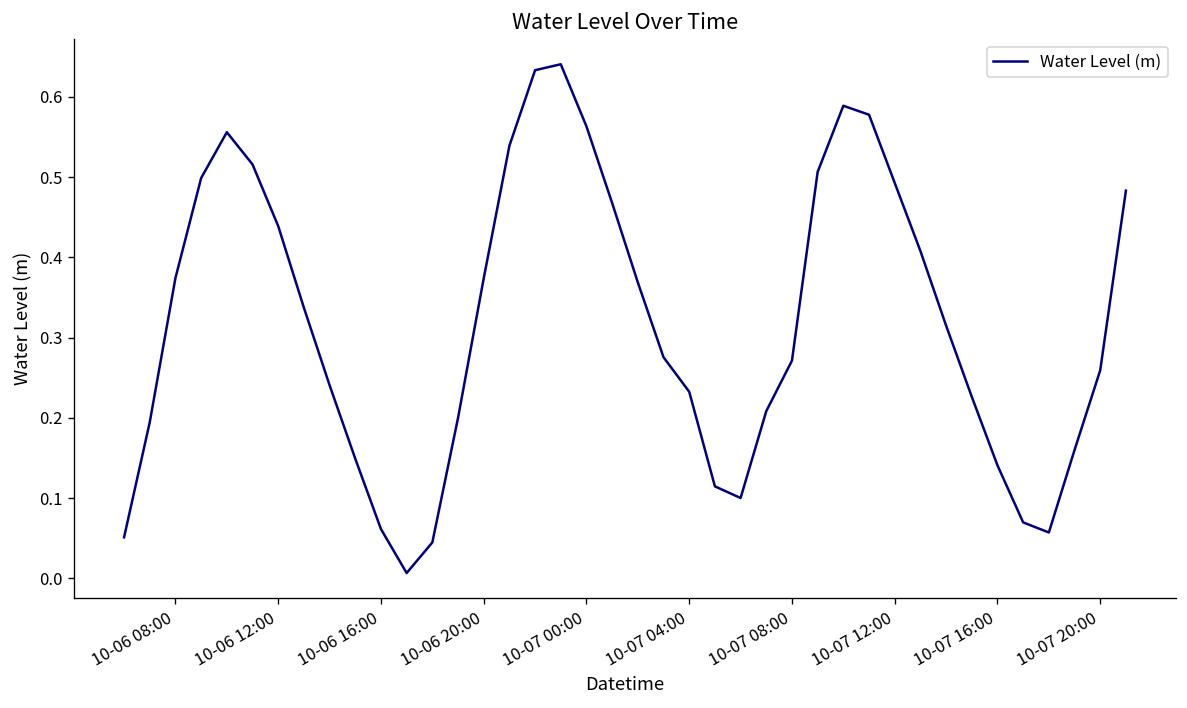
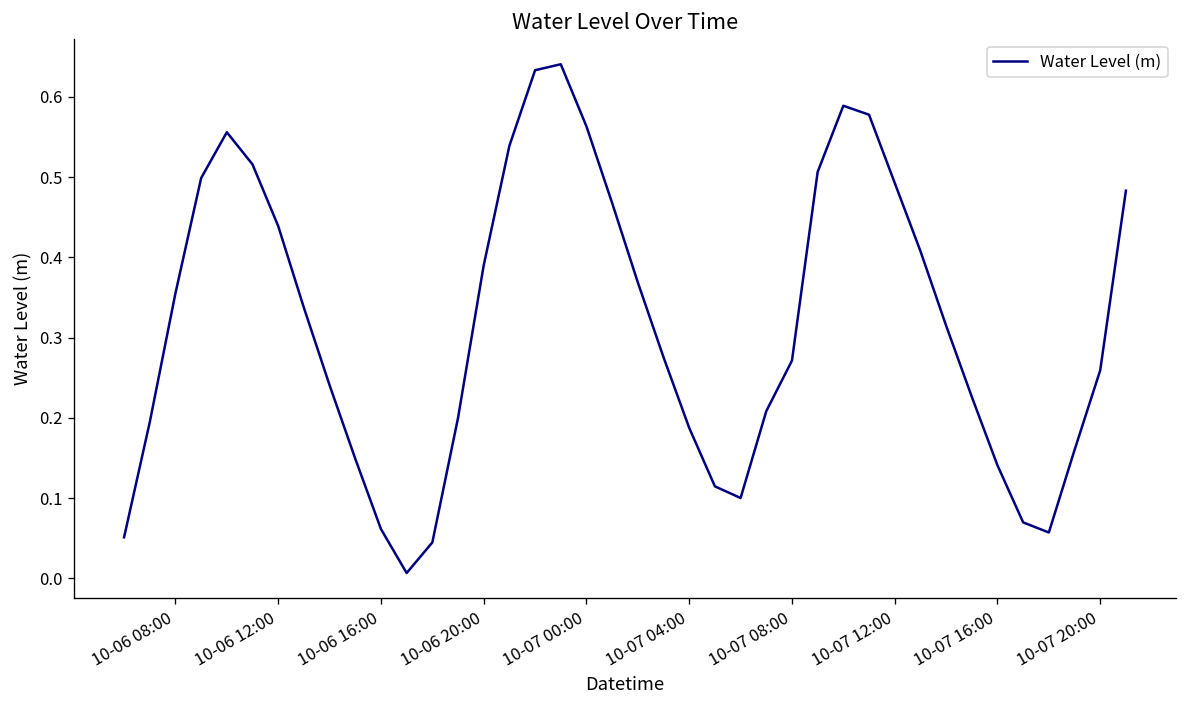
10-06 08:00: 0.37 -> 0.36
10-06 20:00: 0.37 -> 0.39
10-07 04:00: 0.23 -> 0.19
